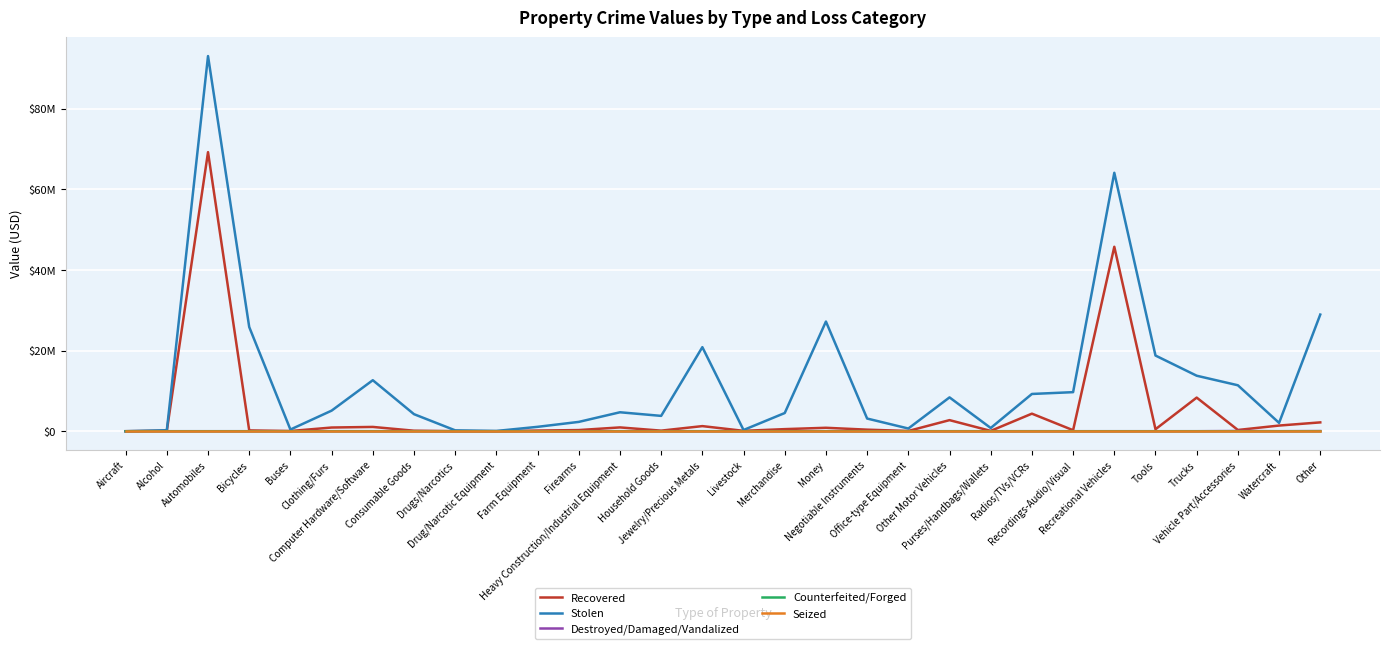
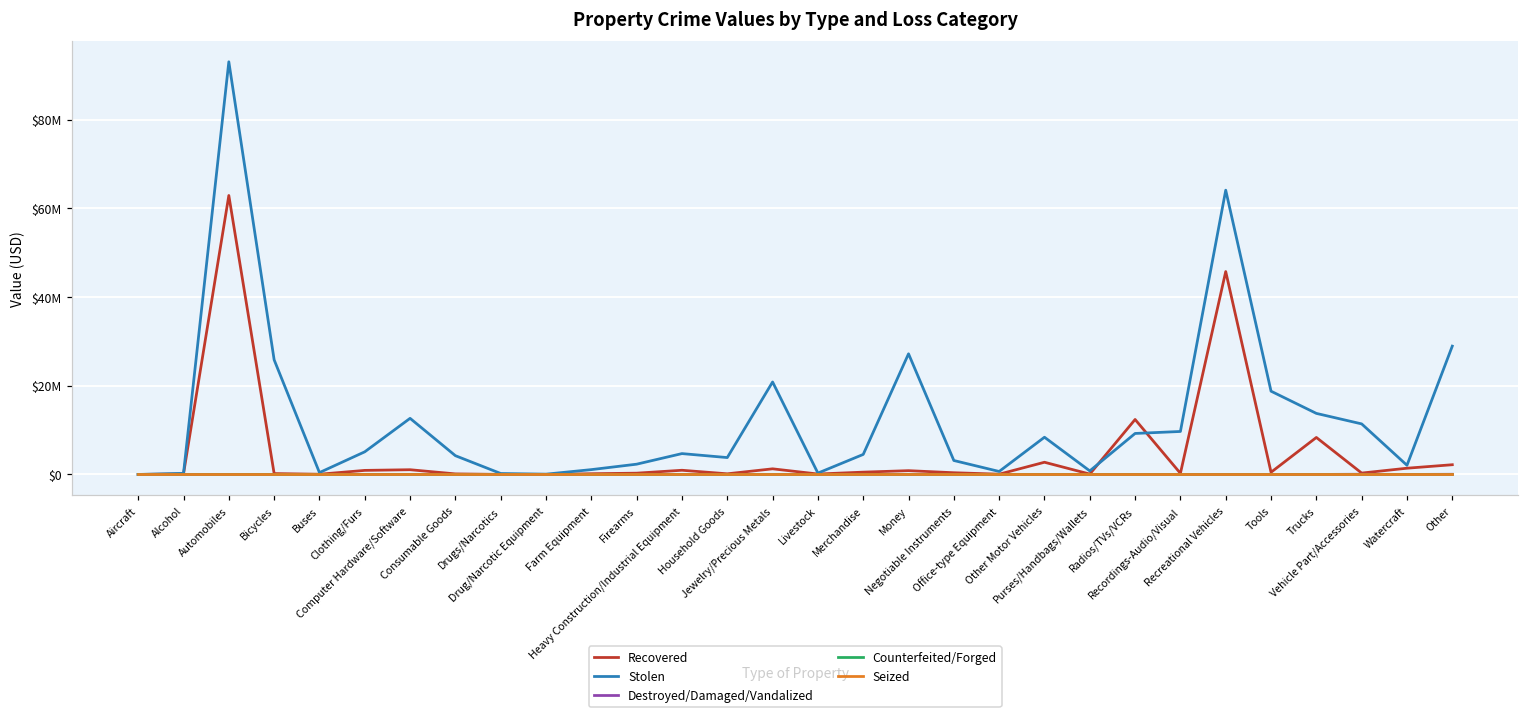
Recovered, Automobiles: $69000000 -> $63000000
Recovered, Radios/TVs/VCRs: $4000000 -> $12000000
